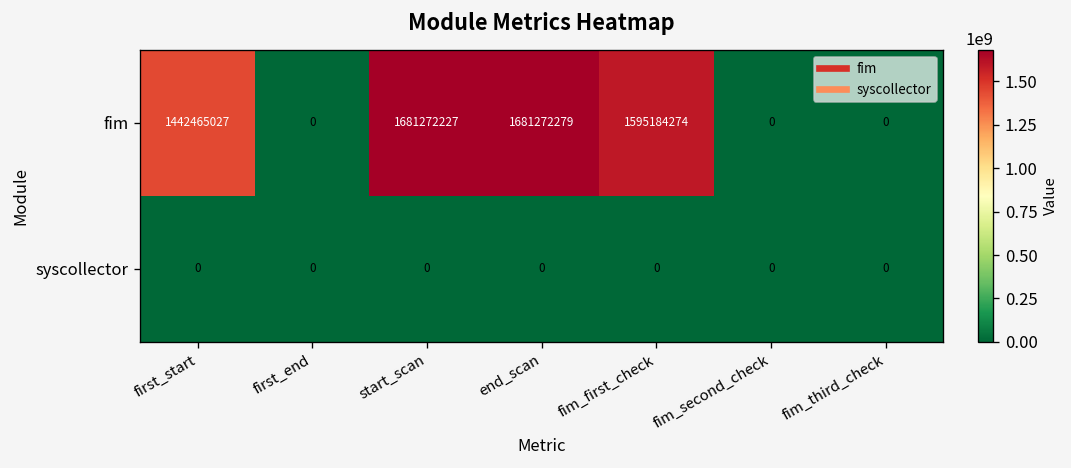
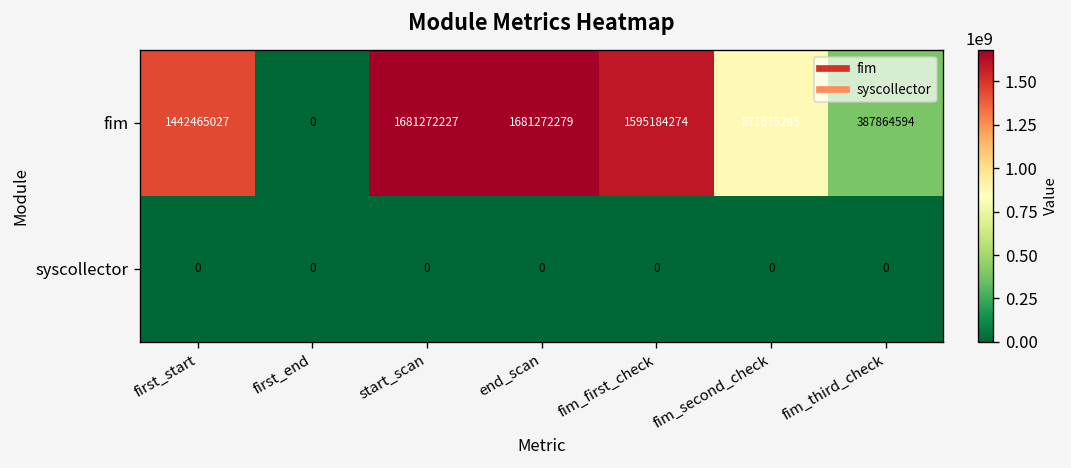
fim, fim_second_check: 0 -> 871675285
fim, fim_third_check: 0 -> 387864594
